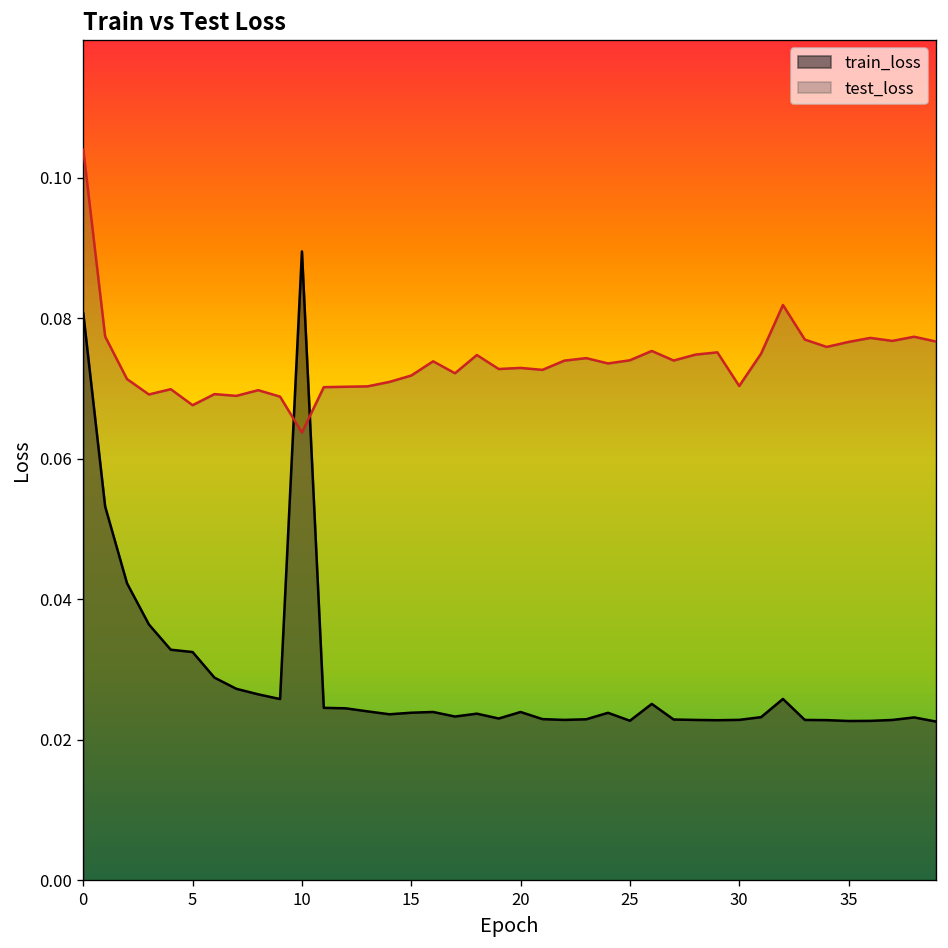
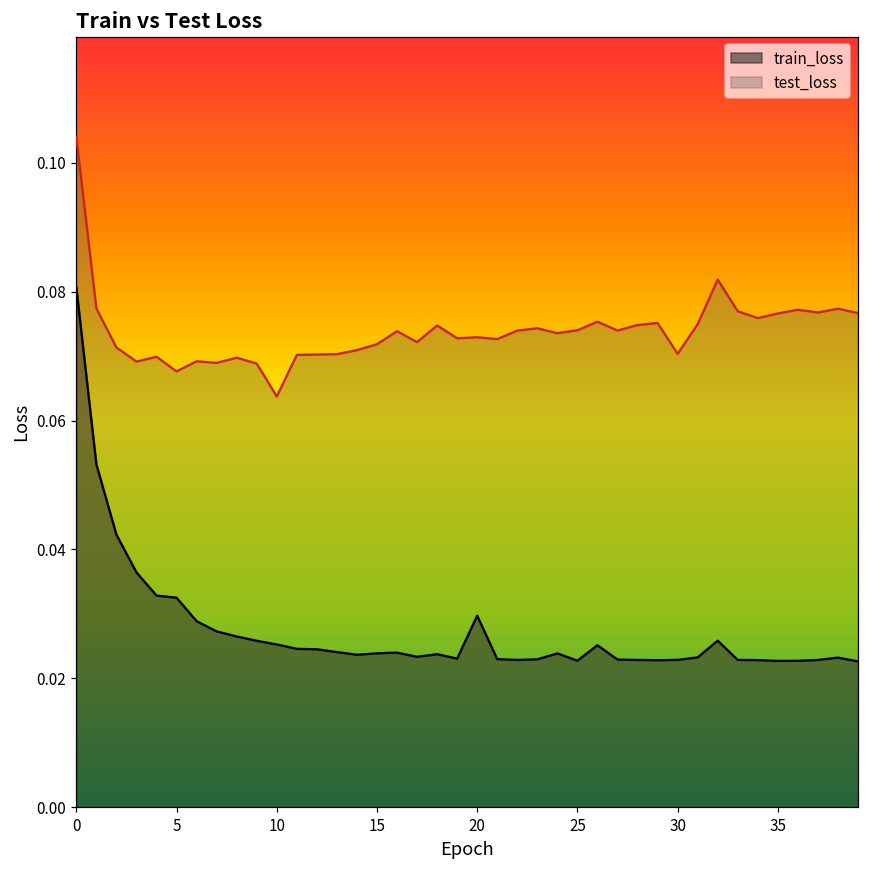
train_loss, 10: 0.090 -> 0.025
train_loss, 20: 0.024 -> 0.030
